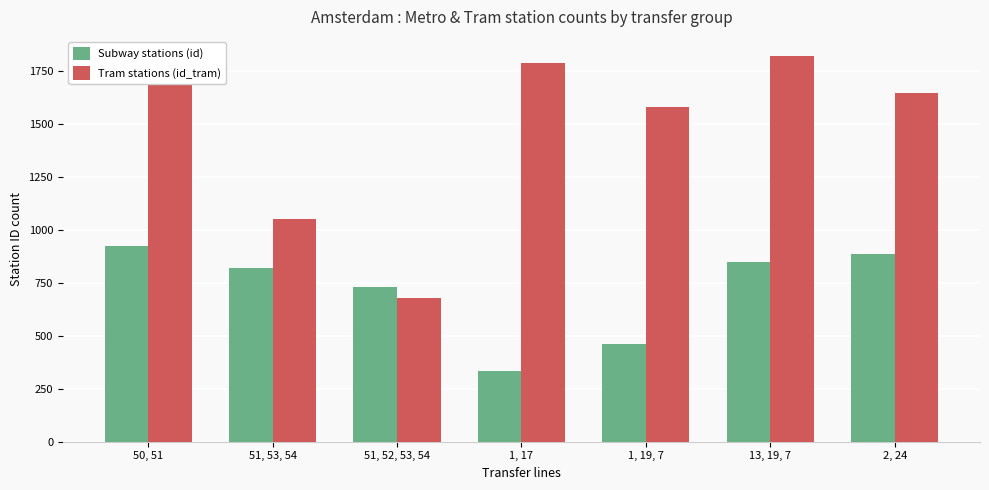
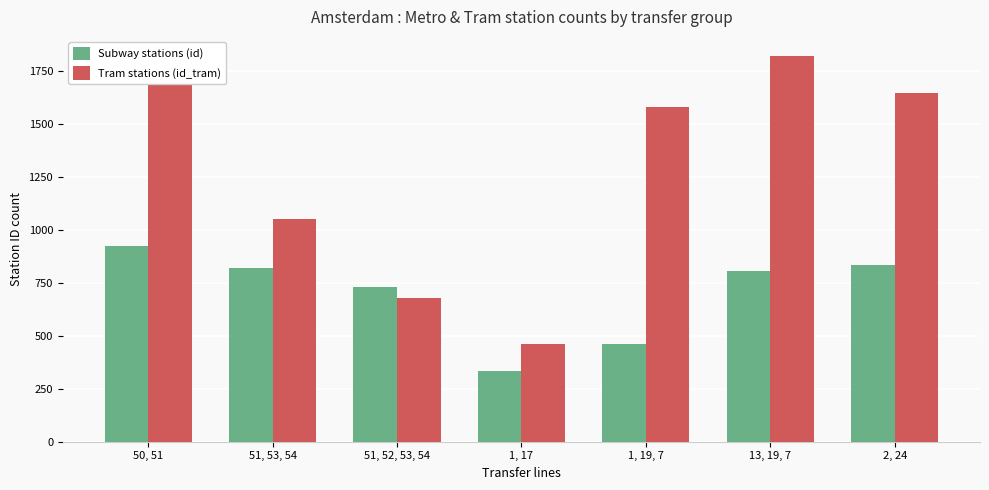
Tram stations (id_tram), 1, 17: 1790 -> 460
Subway stations (id), 13, 19, 7: 850 -> 800
Subway stations (id), 2, 24: 890 -> 840
